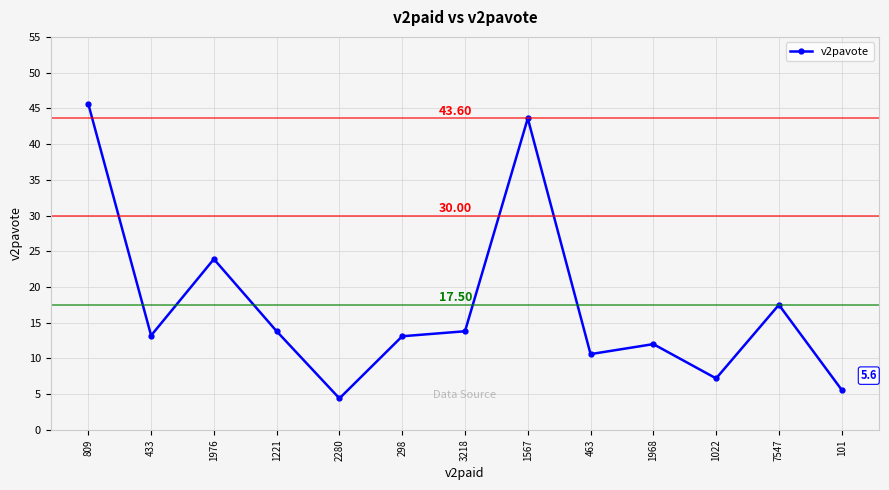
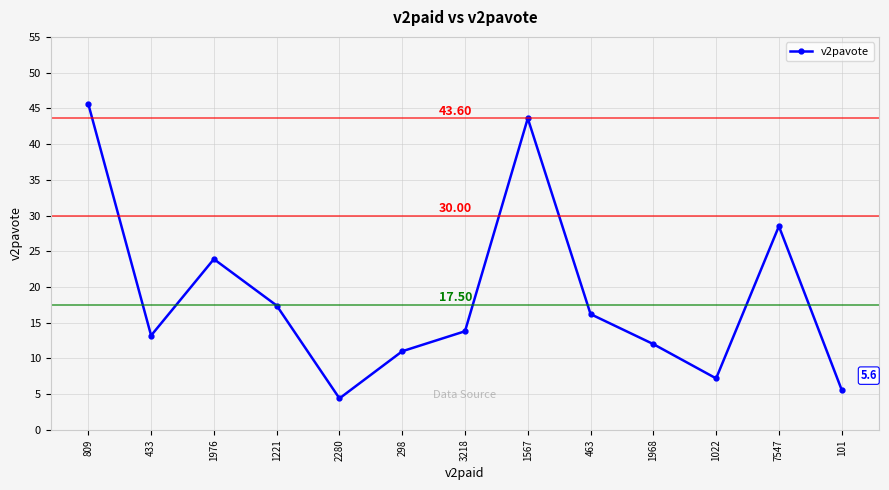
1221: 14 -> 17
298: 13 -> 11
463: 11 -> 16
7547: 18 -> 29
